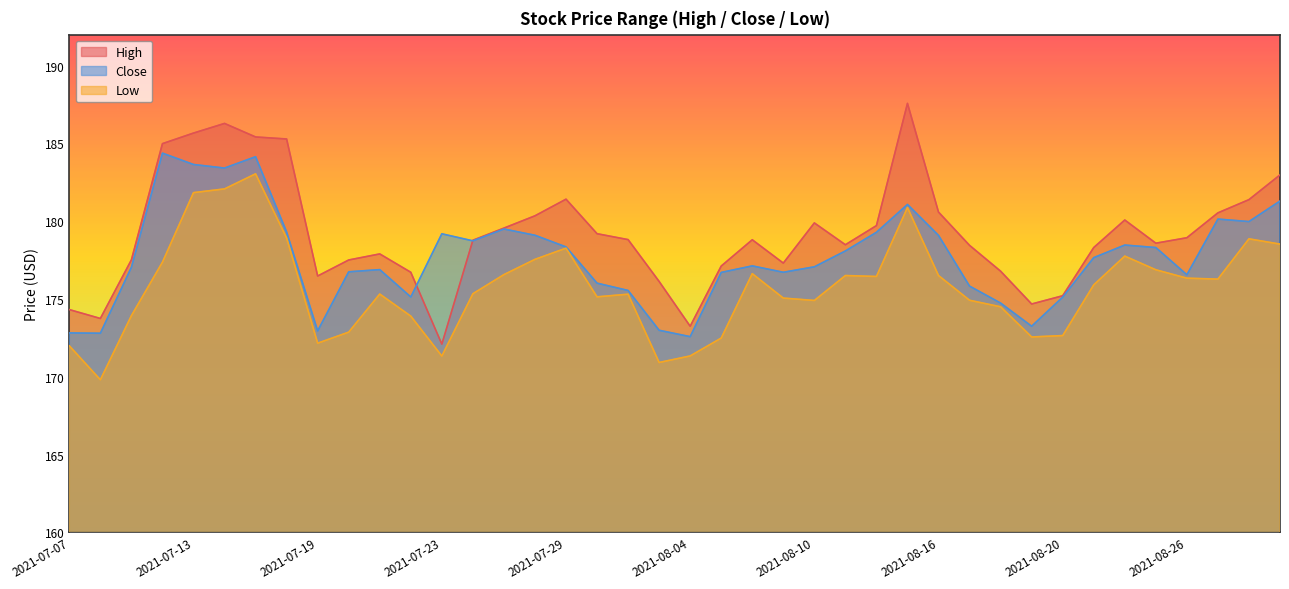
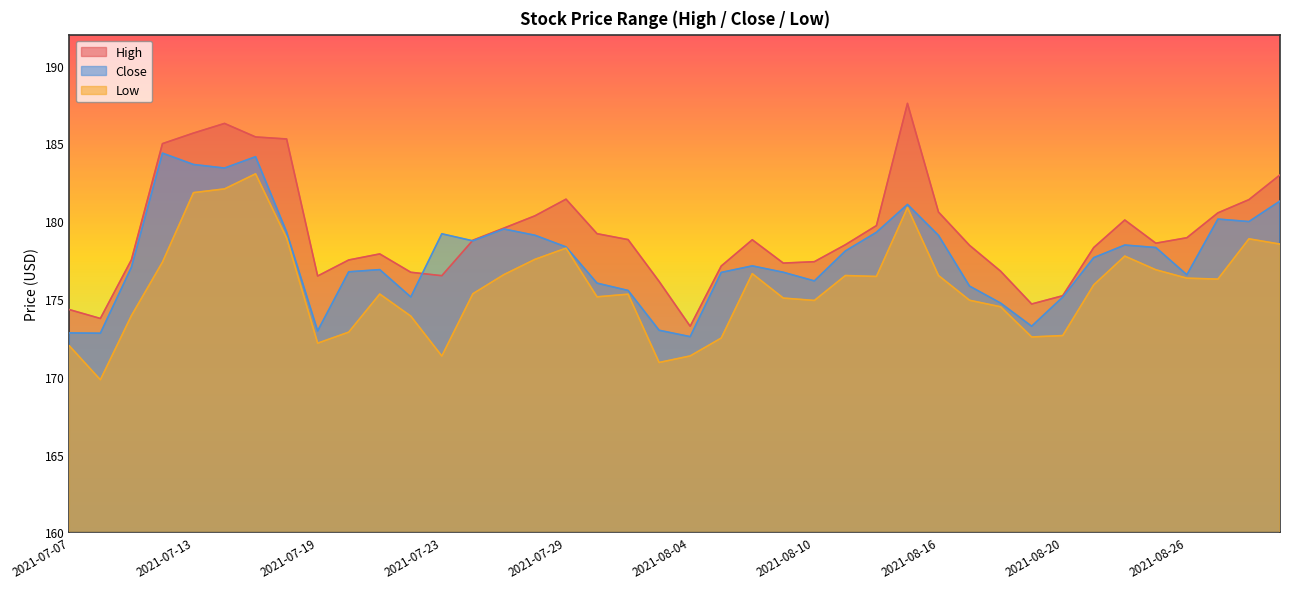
High, 2021-07-23: 172.1 -> 176.5
High, 2021-08-10: 179.9 -> 177.4
Close, 2021-08-10: 177.1 -> 176.2
